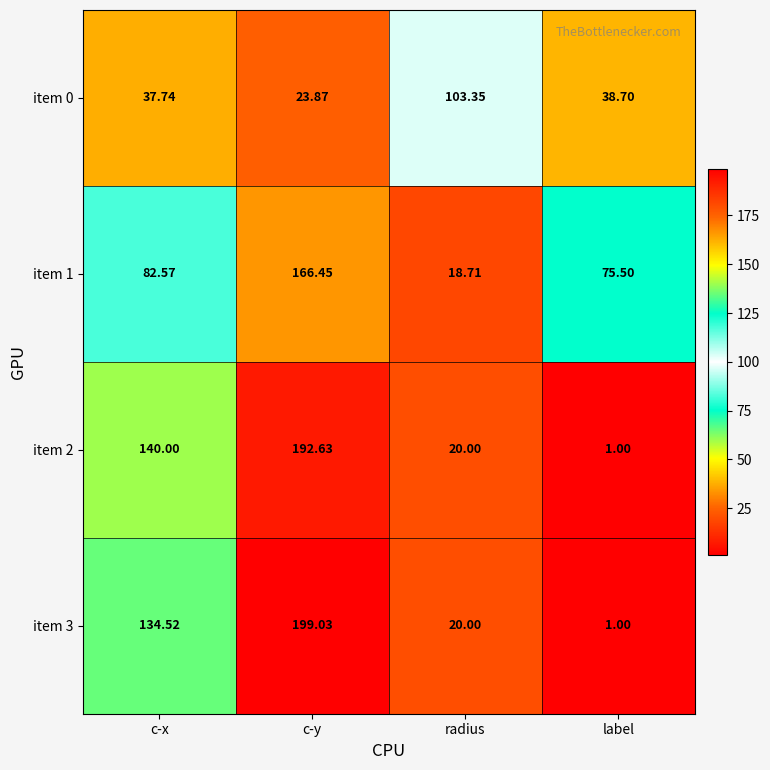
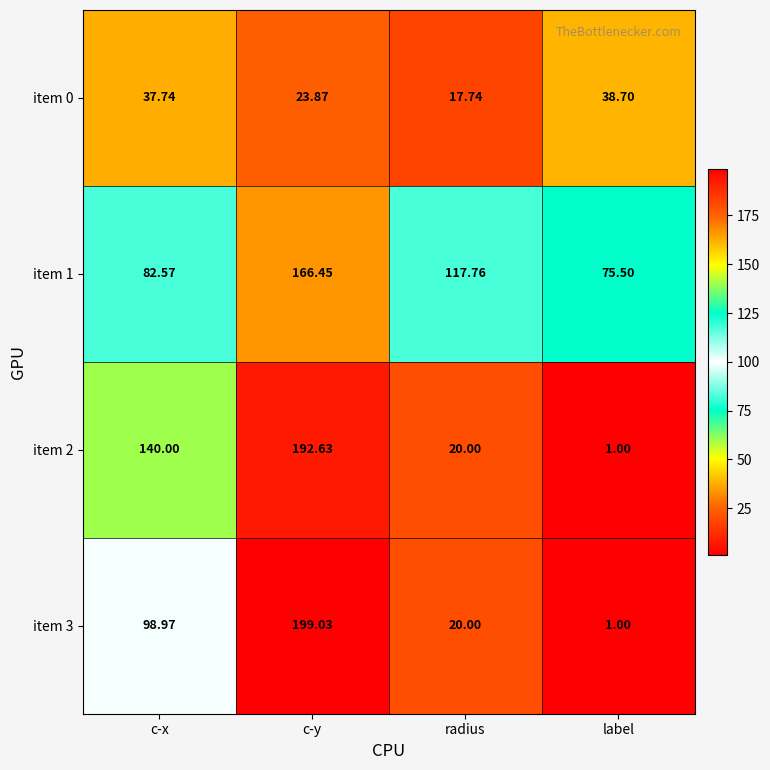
item 0, radius: 103.35 -> 17.74
item 1, radius: 18.71 -> 117.76
item 3, c-x: 134.52 -> 98.97
